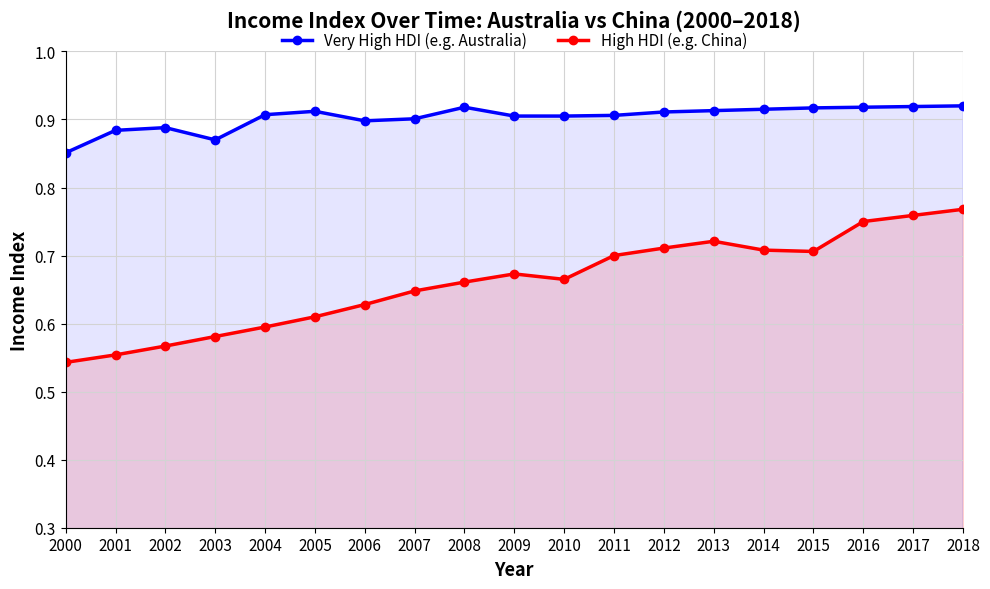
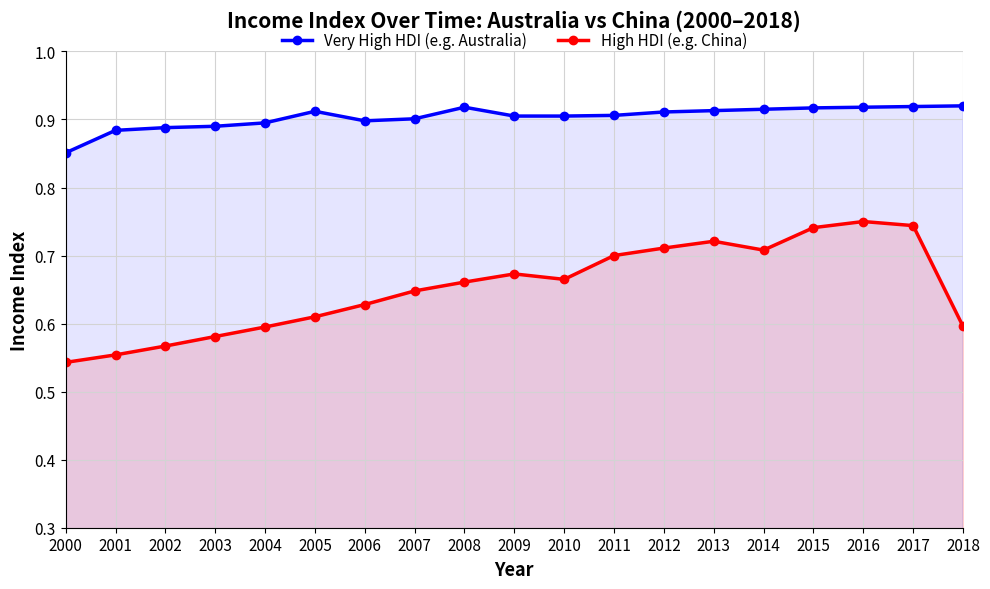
Very High HDI (e.g. Australia), 2003: 0.87 -> 0.89
Very High HDI (e.g. Australia), 2004: 0.91 -> 0.90
High HDI (e.g. China), 2015: 0.71 -> 0.74
High HDI (e.g. China), 2017: 0.76 -> 0.74
High HDI (e.g. China), 2018: 0.77 -> 0.60
